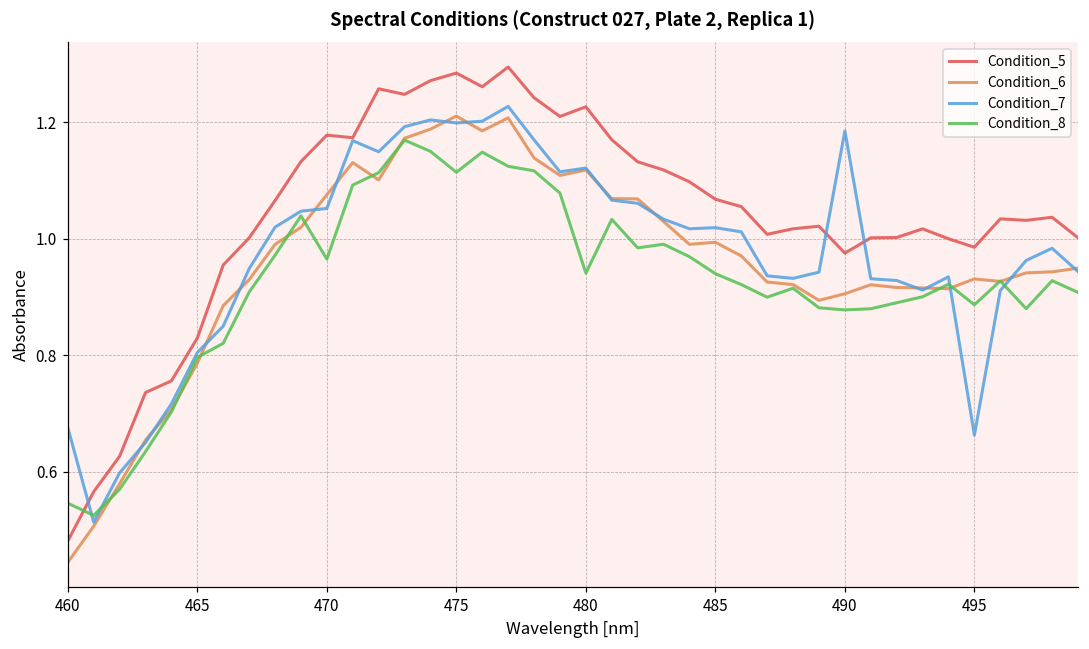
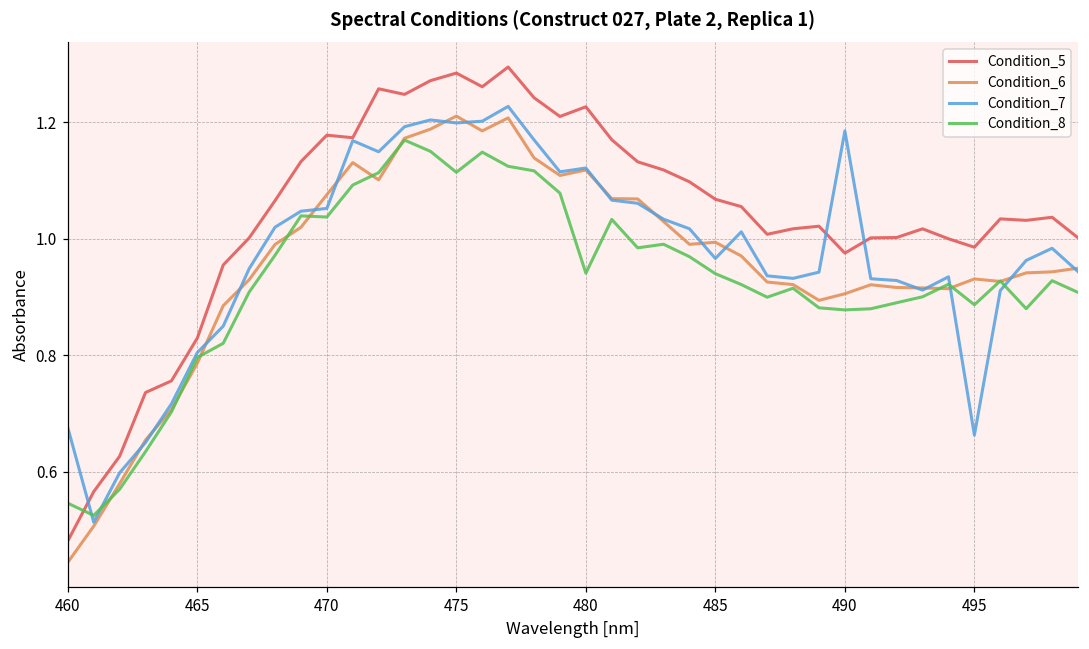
Condition_8, 470: 0.97 -> 1.04
Condition_7, 485: 1.02 -> 0.97
